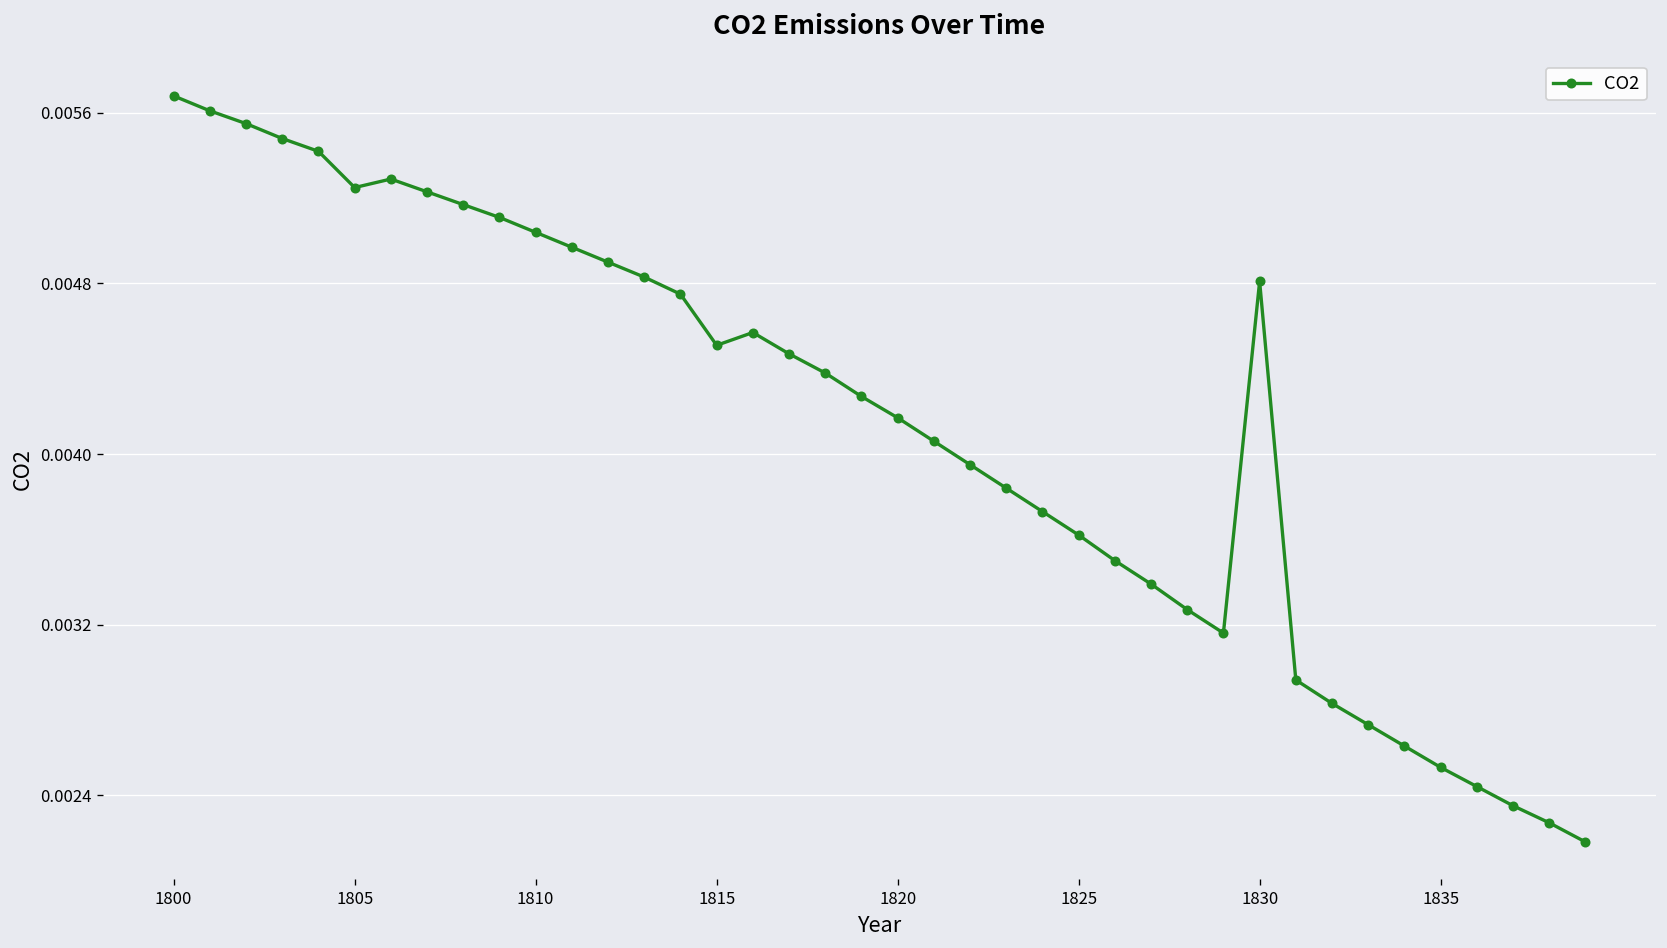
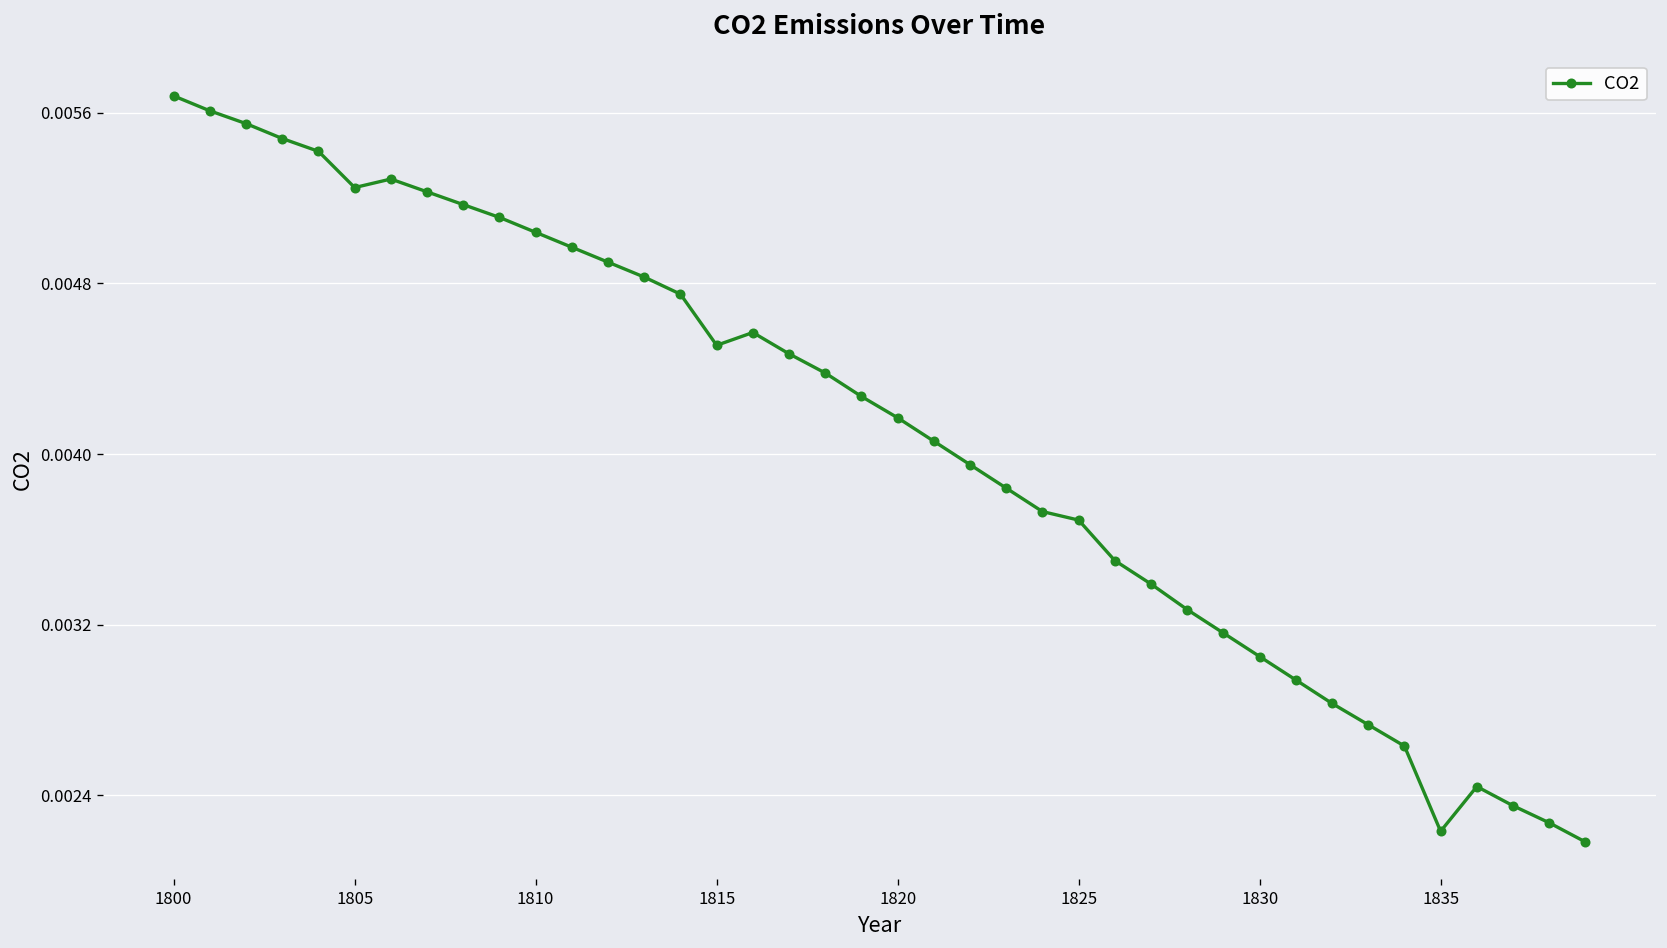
1825: 0.00362 -> 0.00369
1830: 0.00481 -> 0.00305
1835: 0.00253 -> 0.00223
